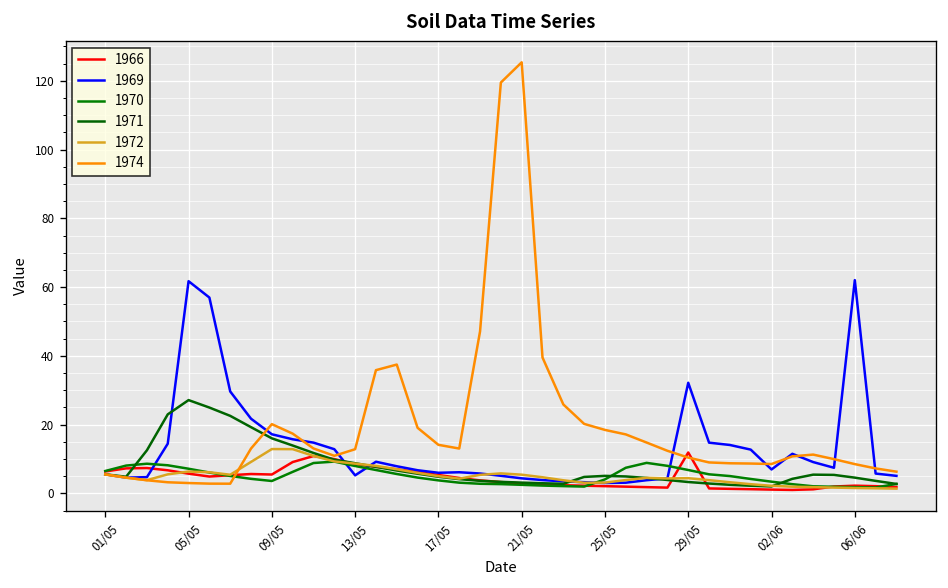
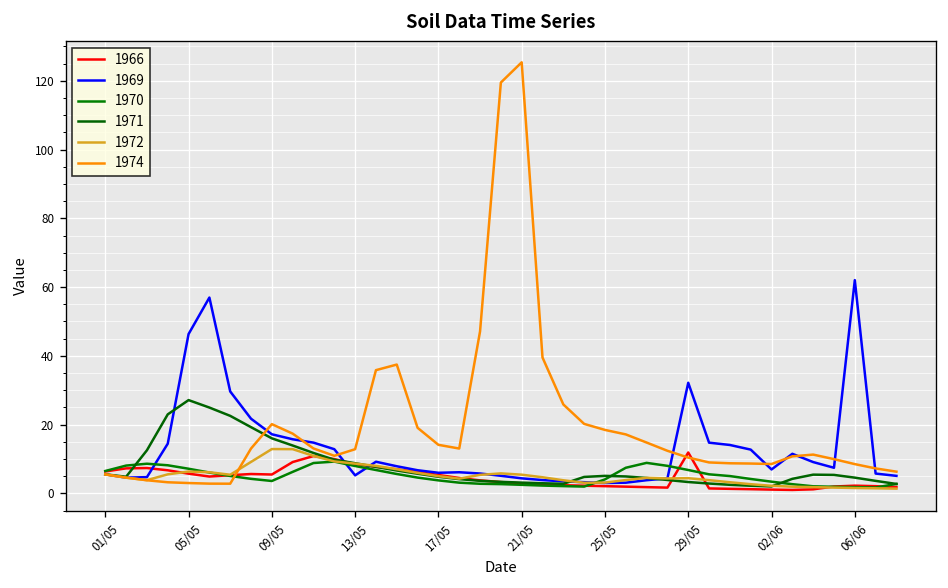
1969, 05/05: 62 -> 46
